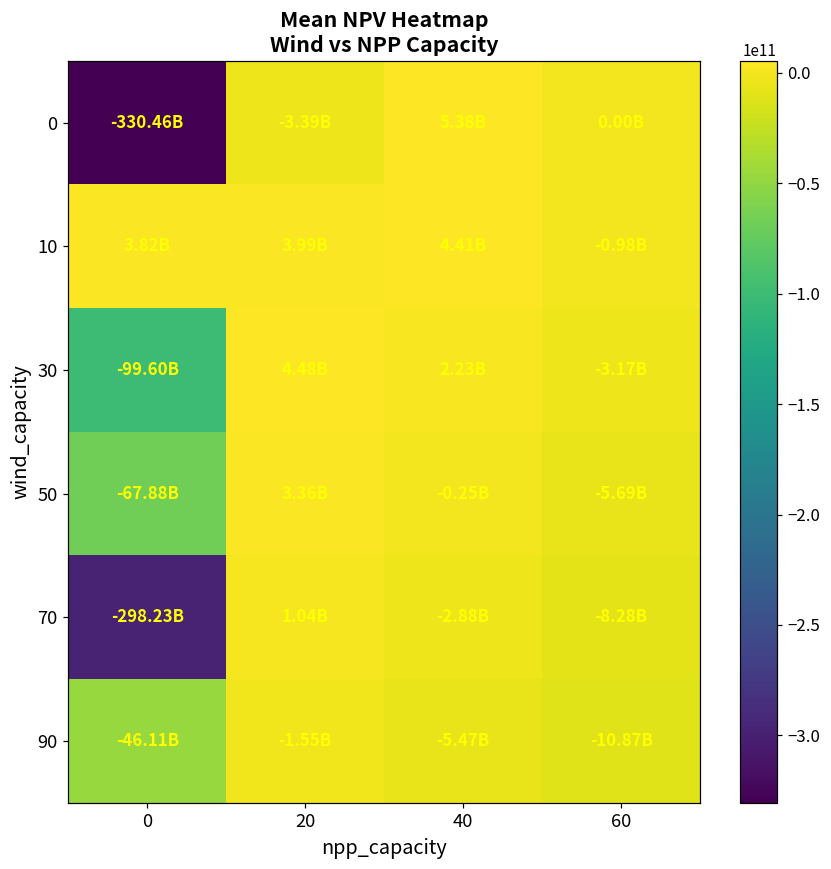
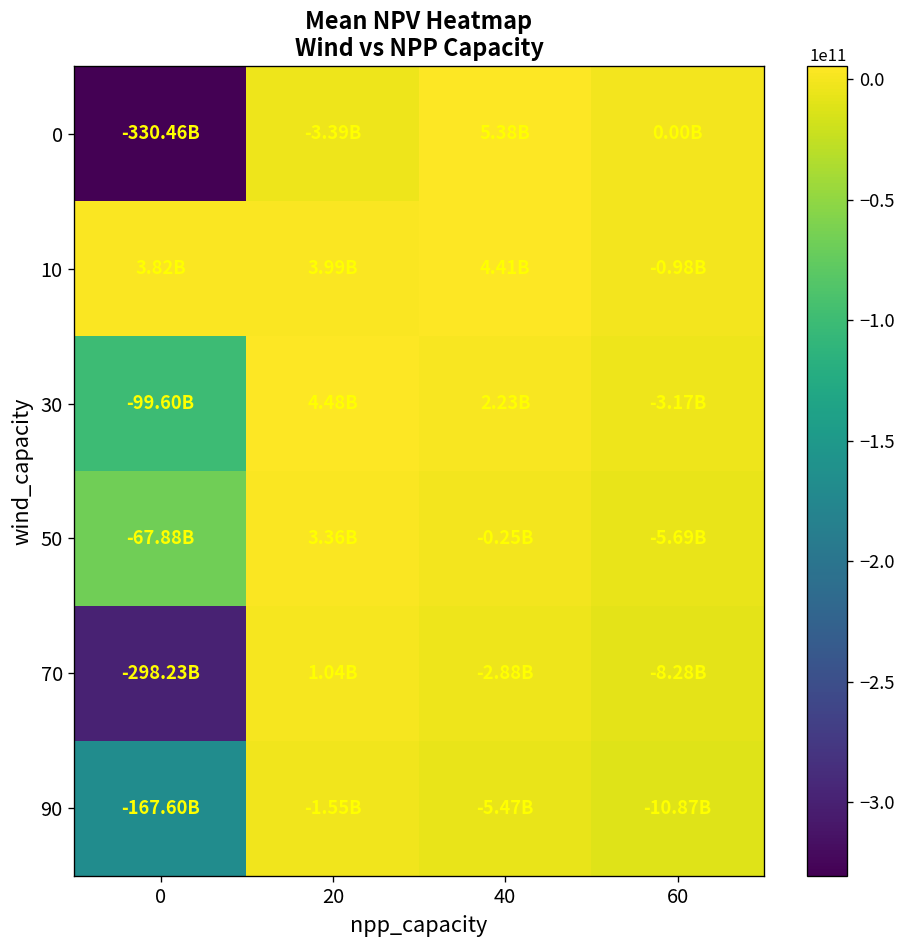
90, 0: -46.11B -> -167.60B
